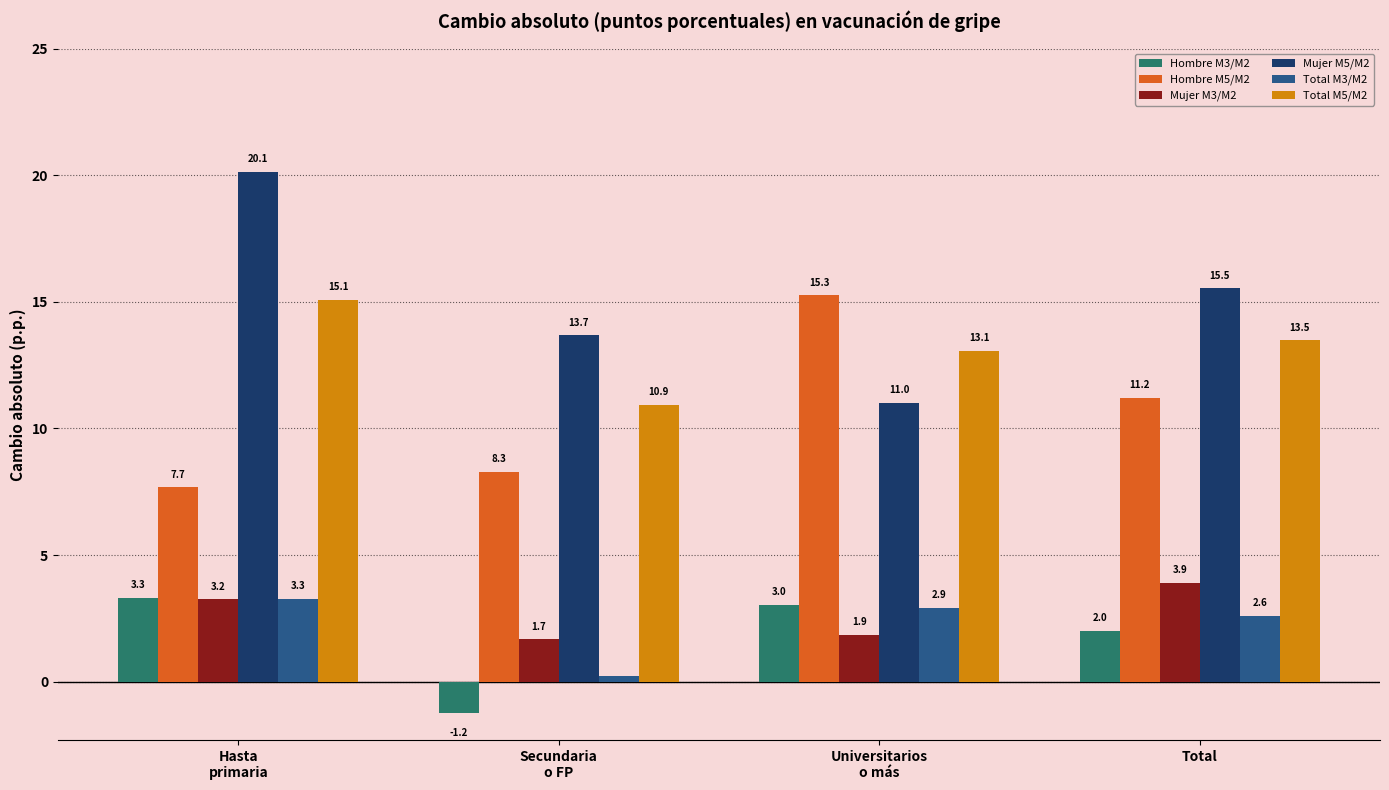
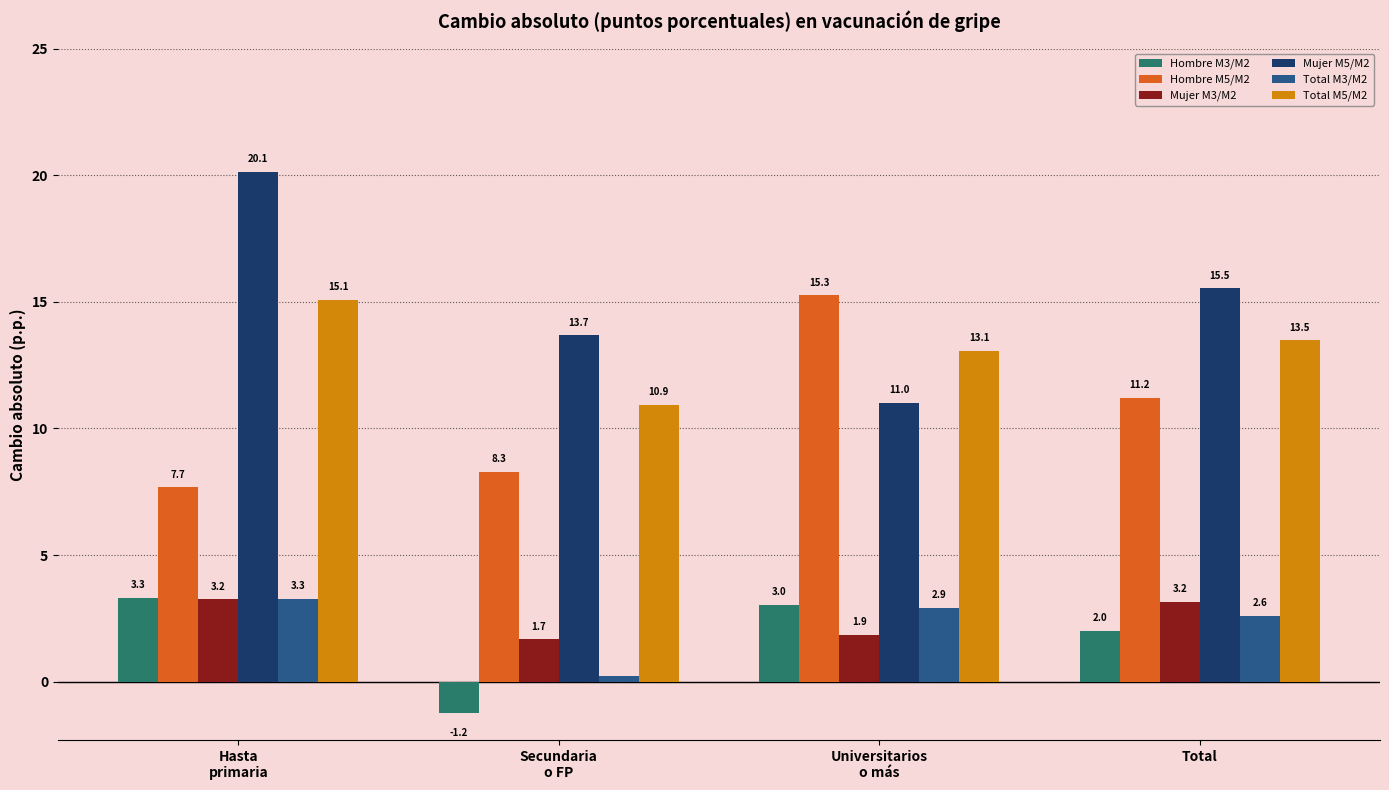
Mujer M3/M2, Total: 3.9 -> 3.2
